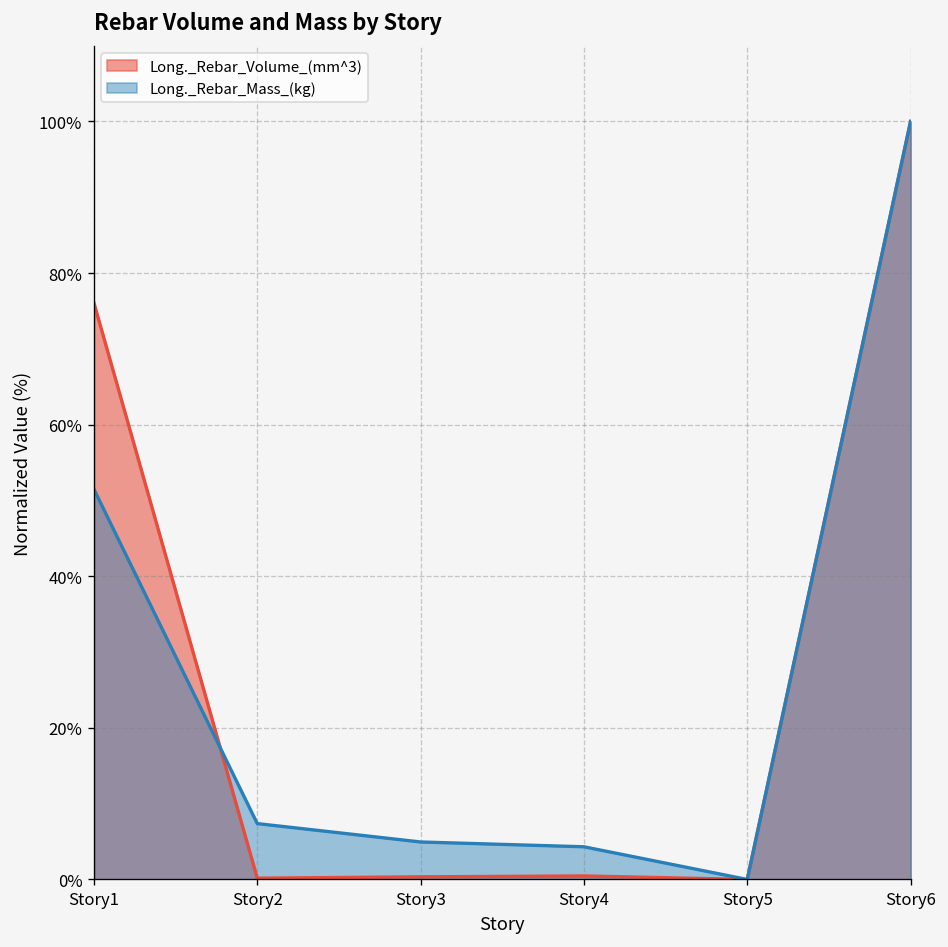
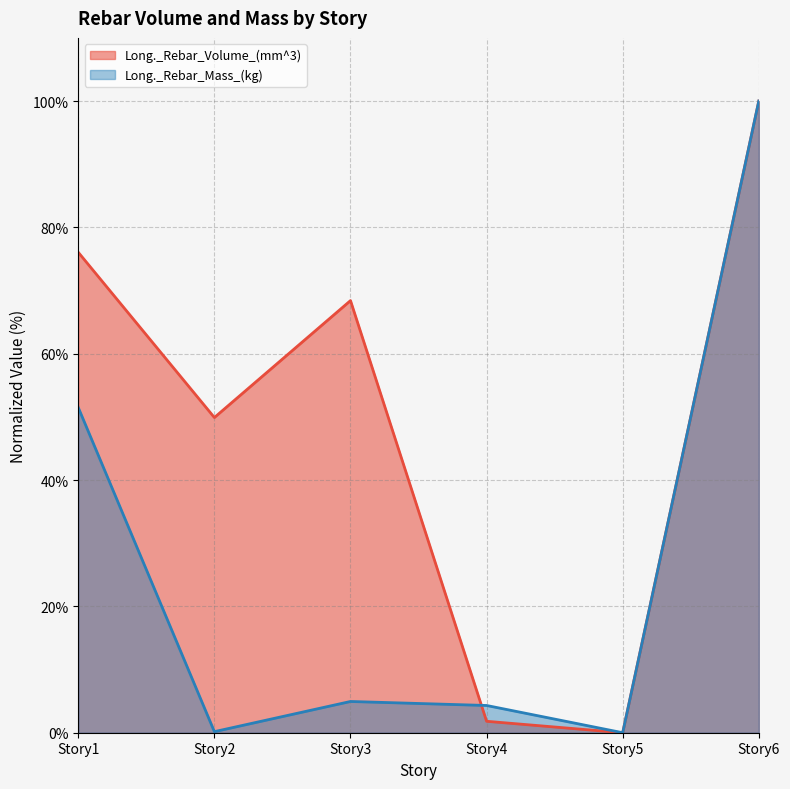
Long._Rebar_Volume_(mm^3), Story2: 0% -> 50%
Long._Rebar_Mass_(kg), Story2: 7% -> 0%
Long._Rebar_Volume_(mm^3), Story3: 0% -> 68%
Long._Rebar_Volume_(mm^3), Story4: 0% -> 2%
